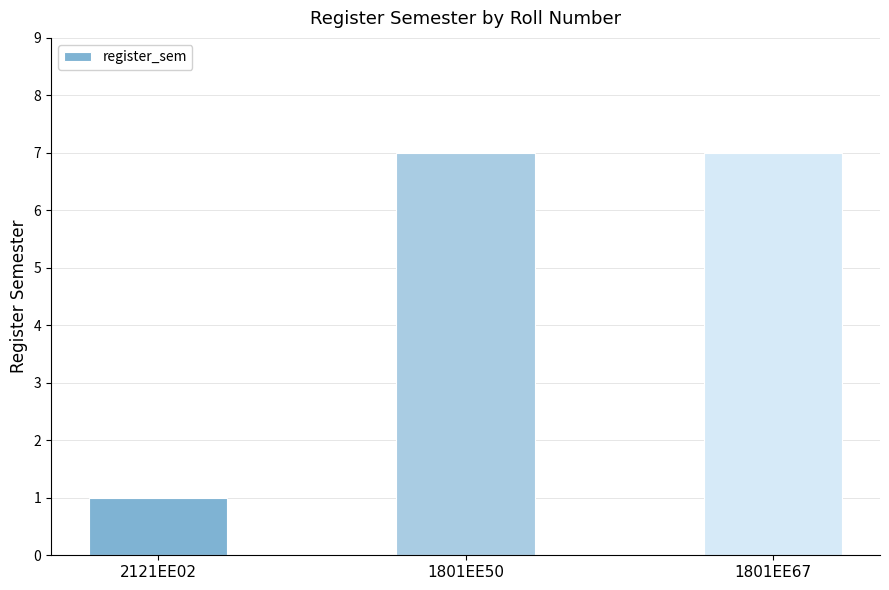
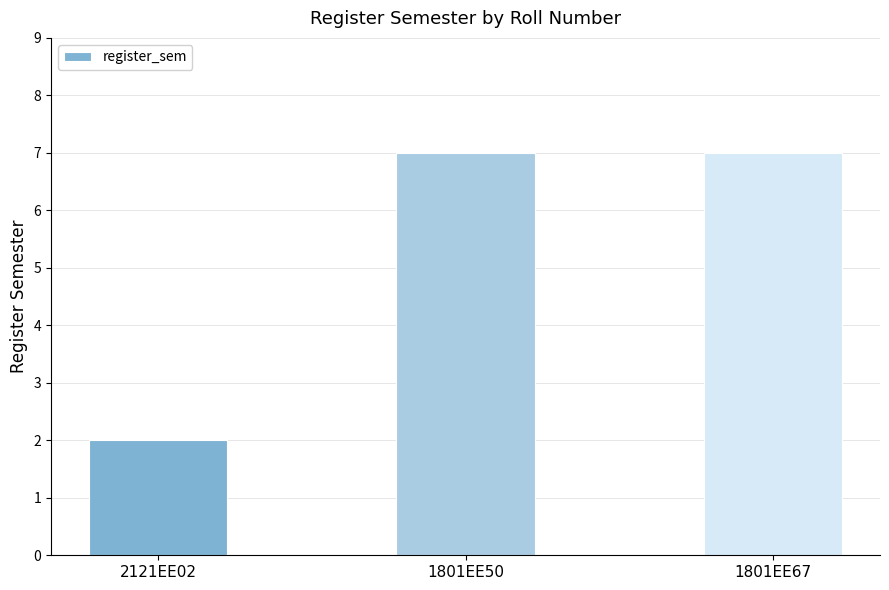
2121EE02: 1 -> 2
